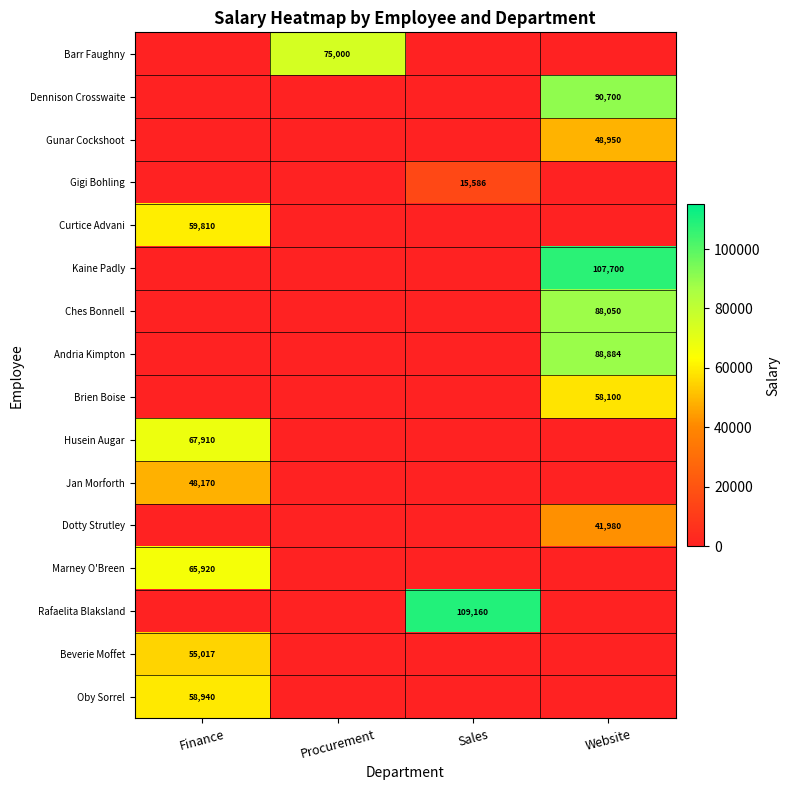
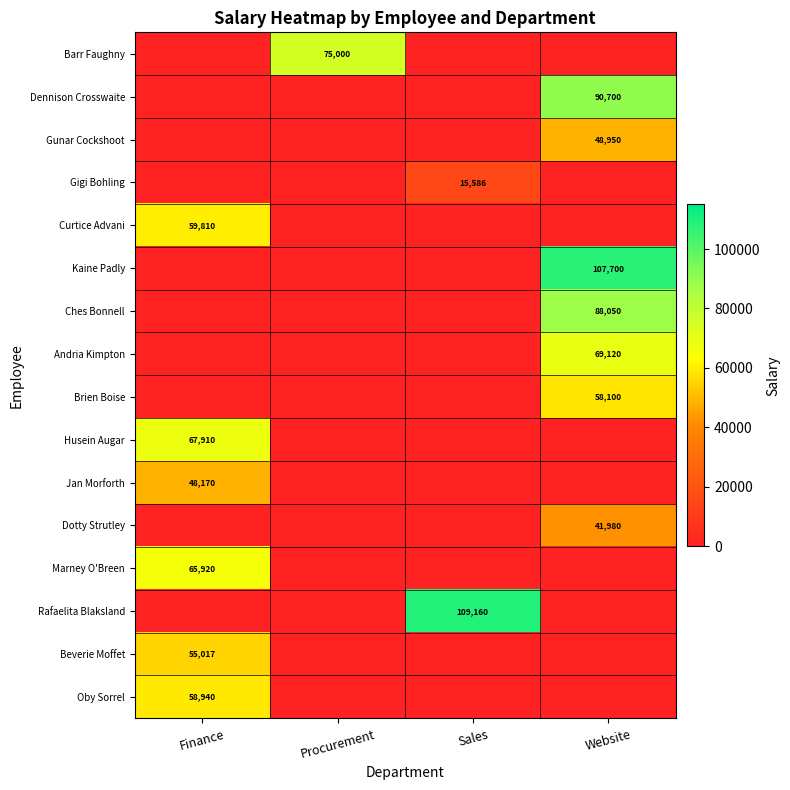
Andria Kimpton, Website: 88,884 -> 69,120
